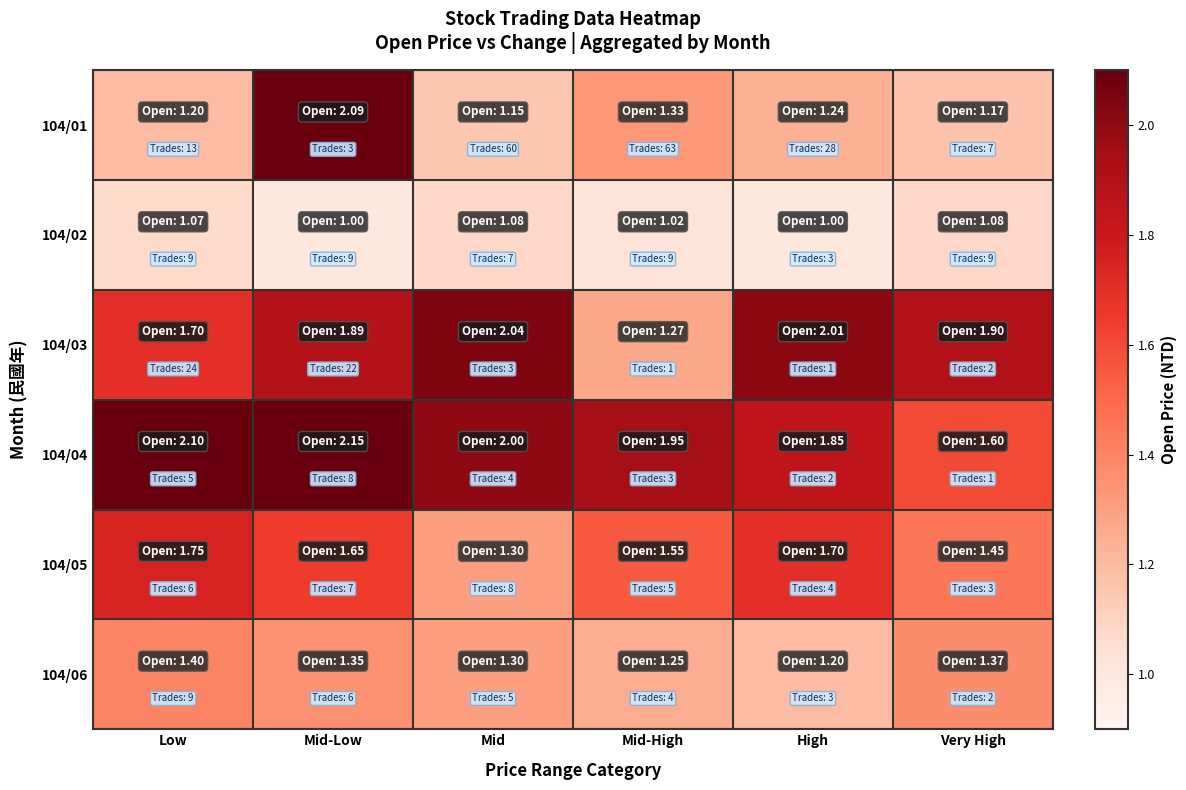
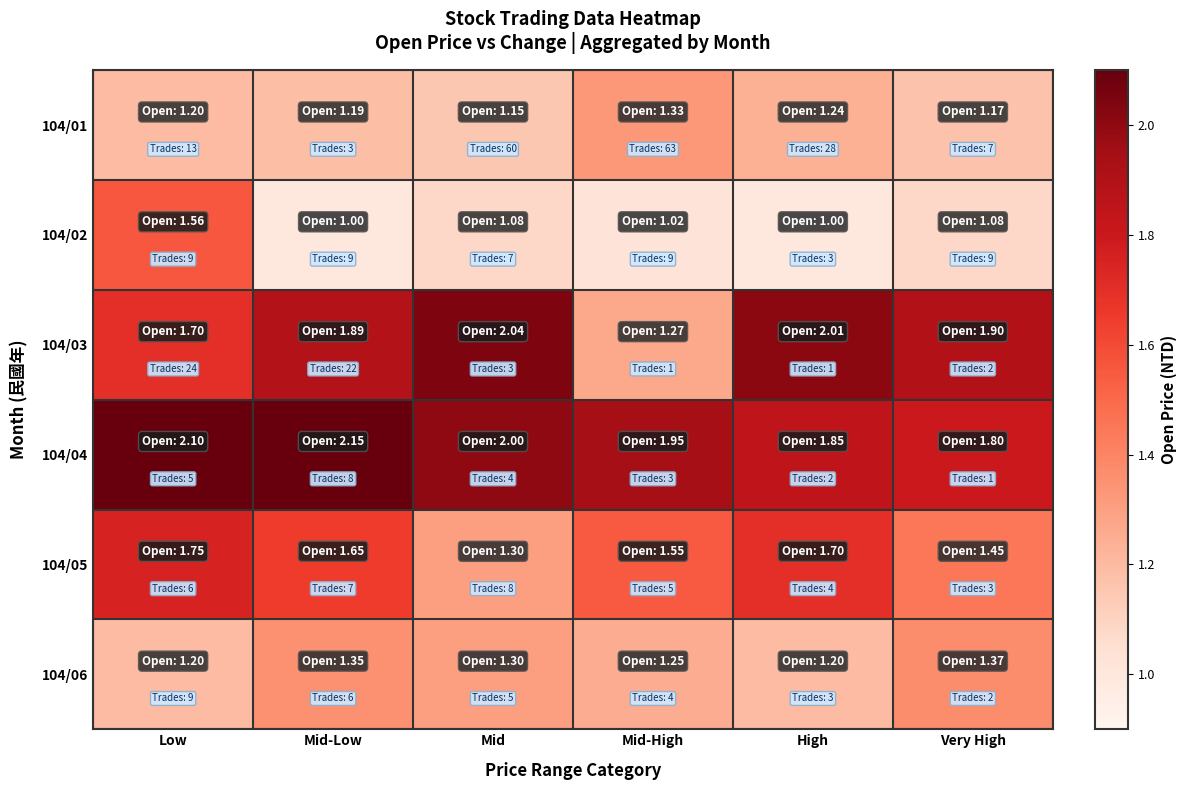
104/01, Mid-Low: 2.09 -> 1.19
104/02, Low: 1.07 -> 1.56
104/04, Very High: 1.60 -> 1.80
104/06, Low: 1.40 -> 1.20
